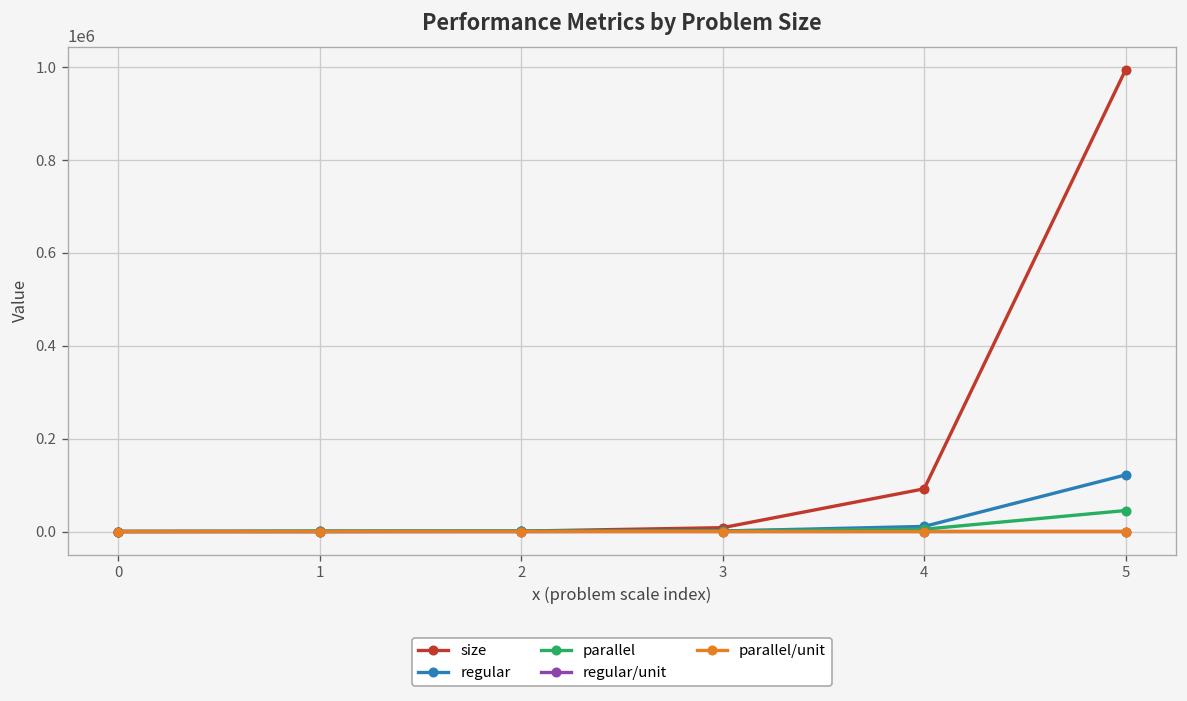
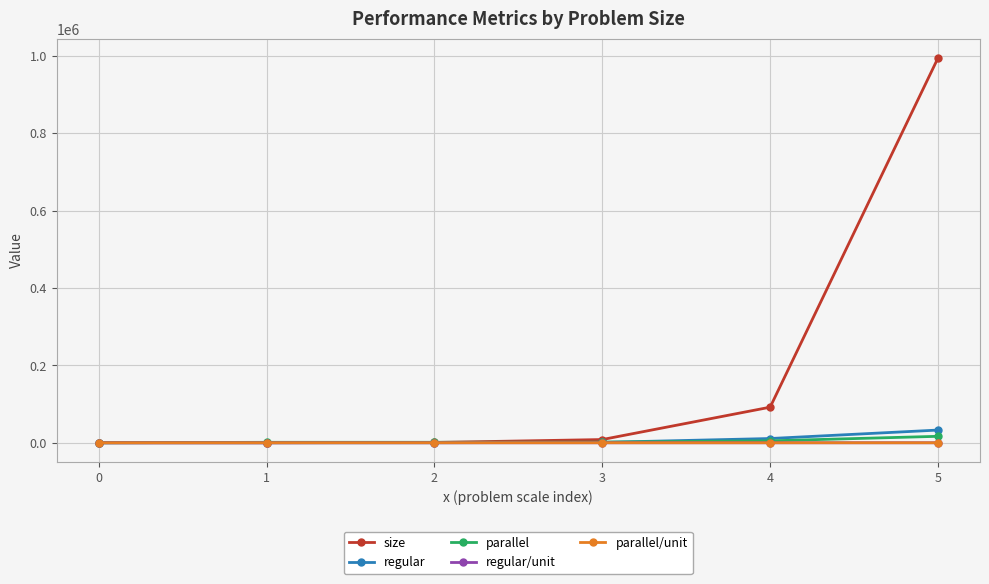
regular, 5: 120000 -> 30000
parallel, 5: 50000 -> 20000
